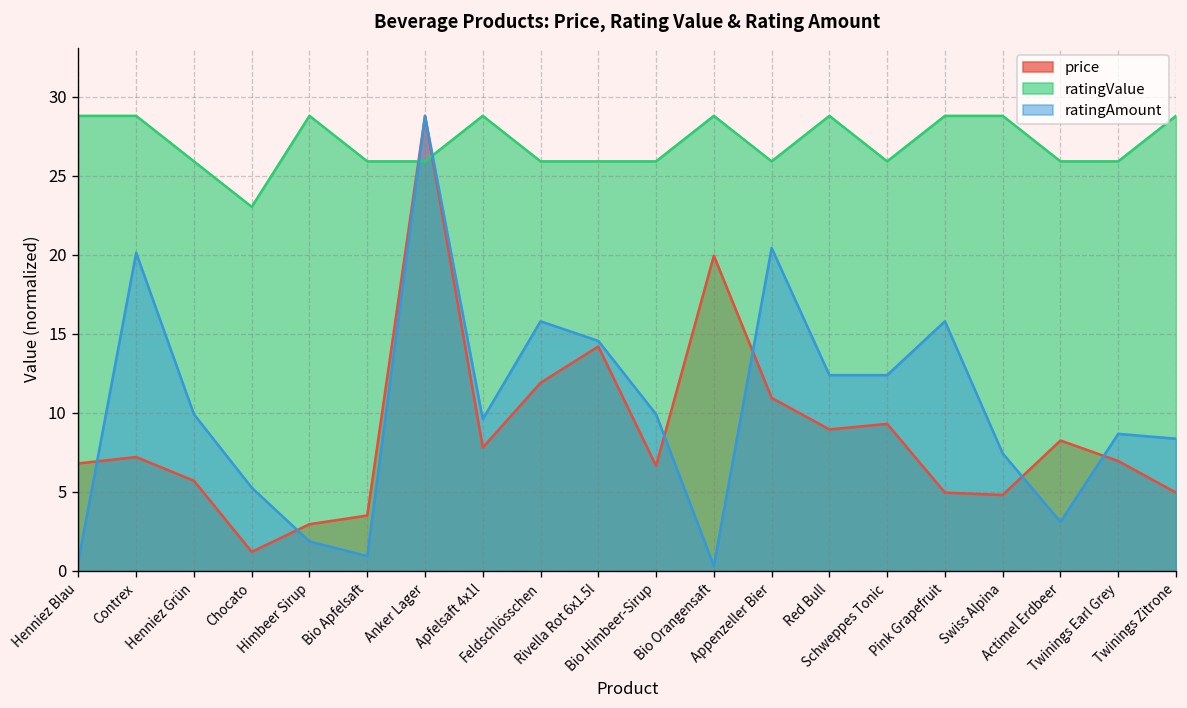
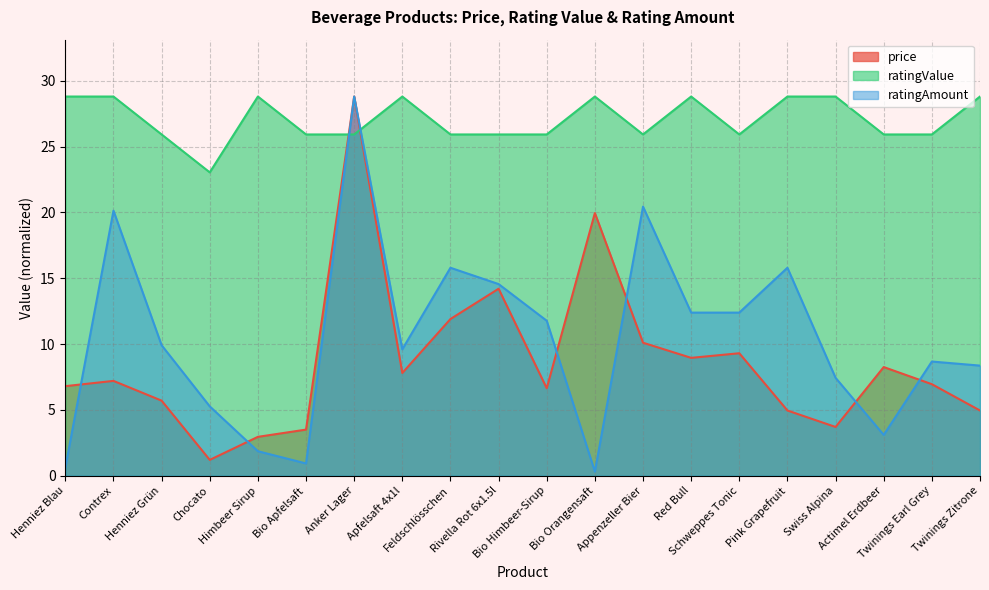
ratingAmount, Bio Himbeer-Sirup: 9.9 -> 11.8
price, Appenzeller Bier: 11.0 -> 10.1
price, Swiss Alpina: 4.8 -> 3.7
